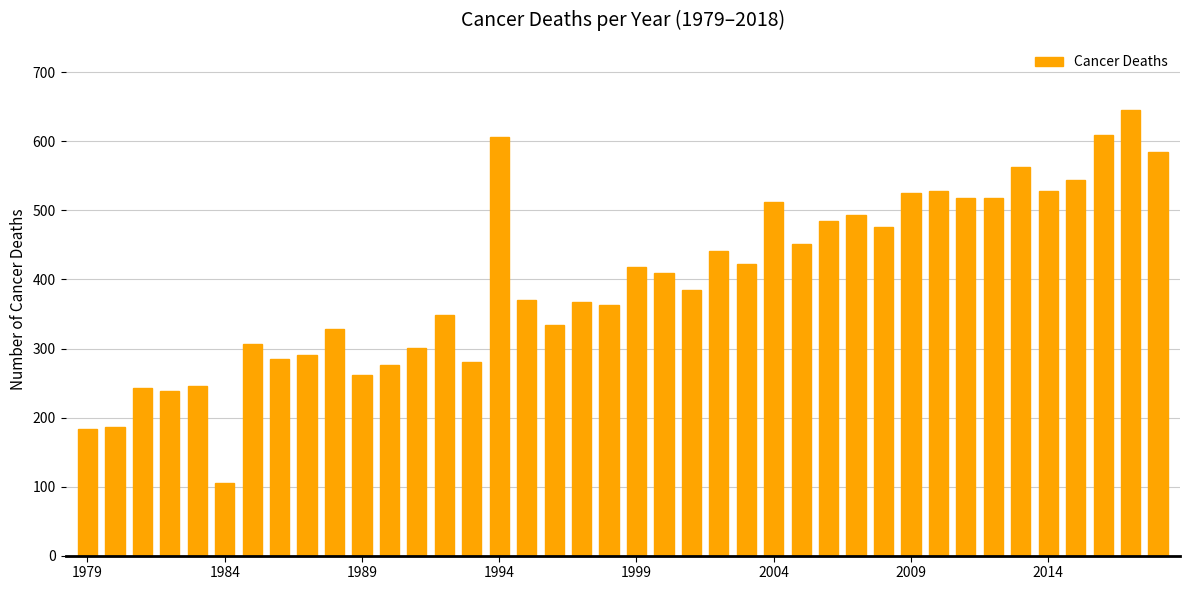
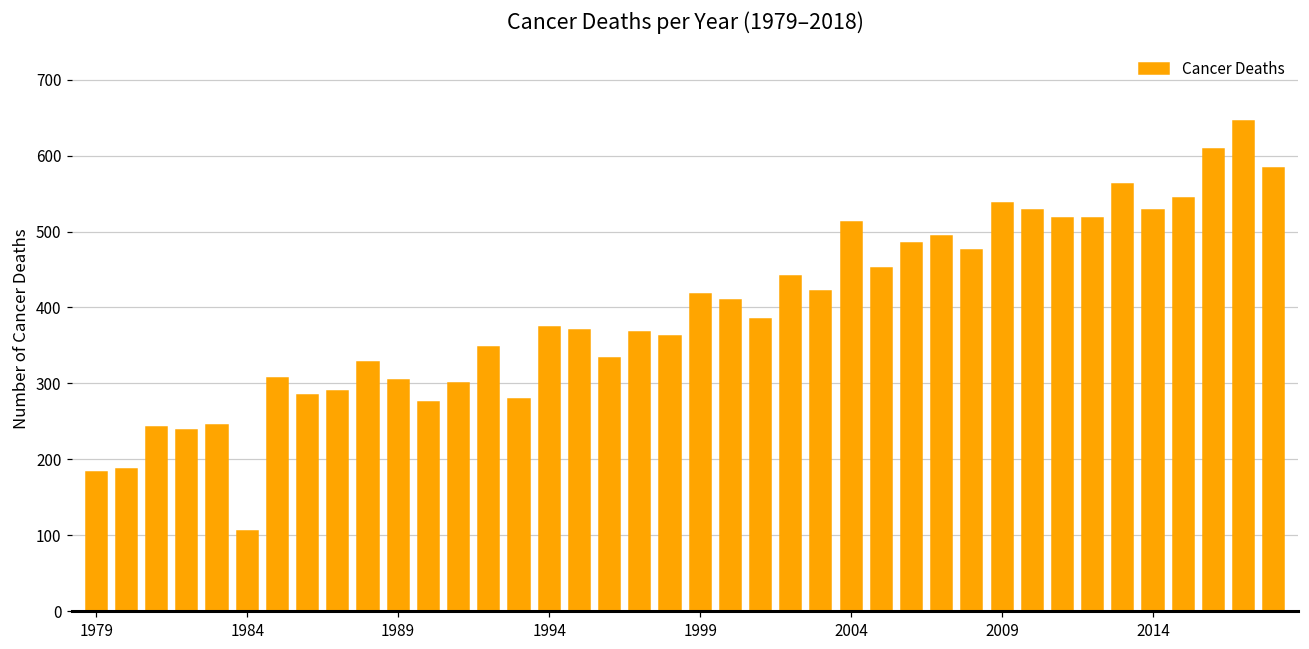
1989: 260 -> 310
1994: 610 -> 370
2009: 530 -> 540
